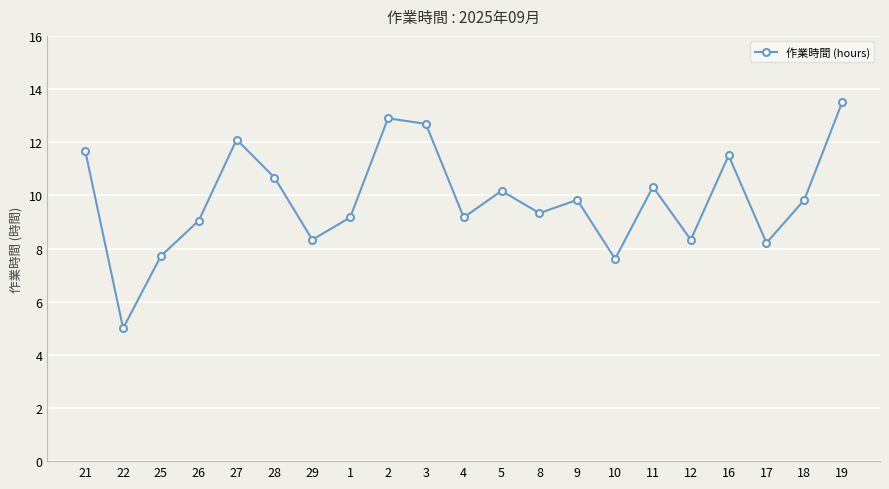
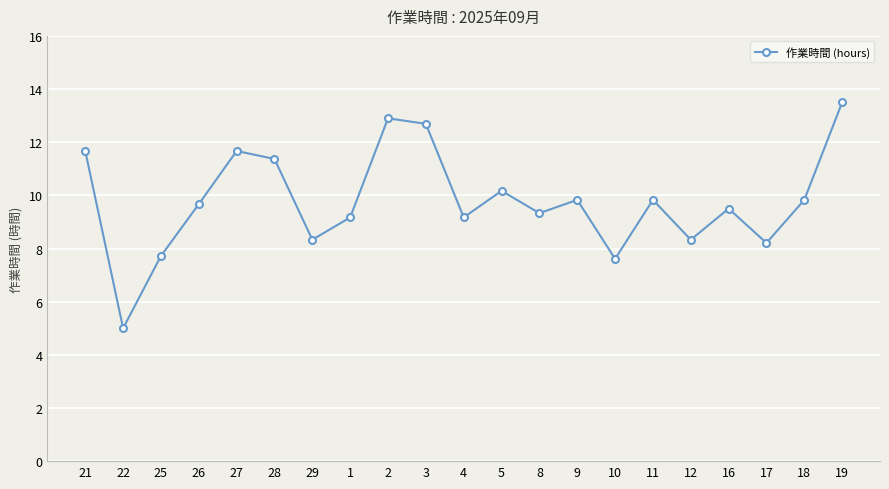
26: 9.1 -> 9.7
27: 12.1 -> 11.7
28: 10.7 -> 11.4
11: 10.3 -> 9.8
16: 11.5 -> 9.5
